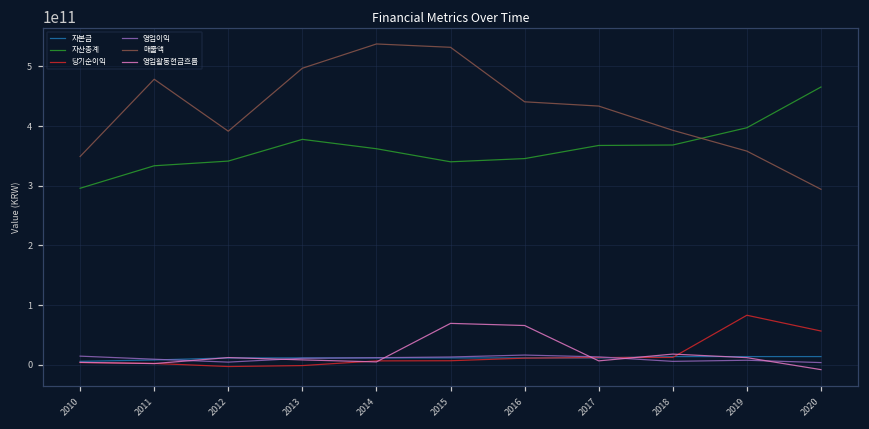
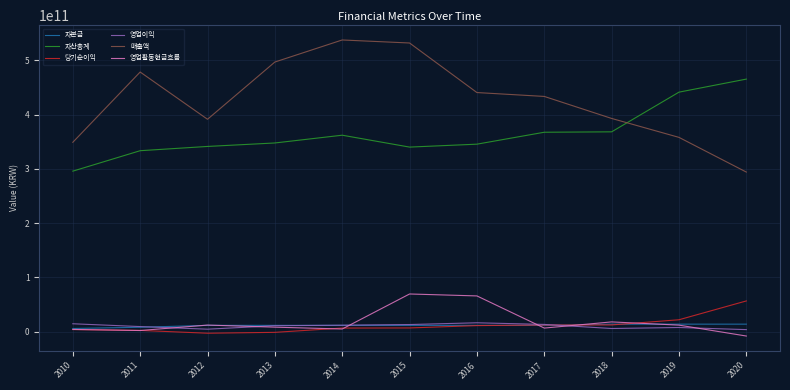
자산총계, 2013: 380000000000 -> 350000000000
자산총계, 2019: 400000000000 -> 440000000000
당기순이익, 2019: 80000000000 -> 20000000000
